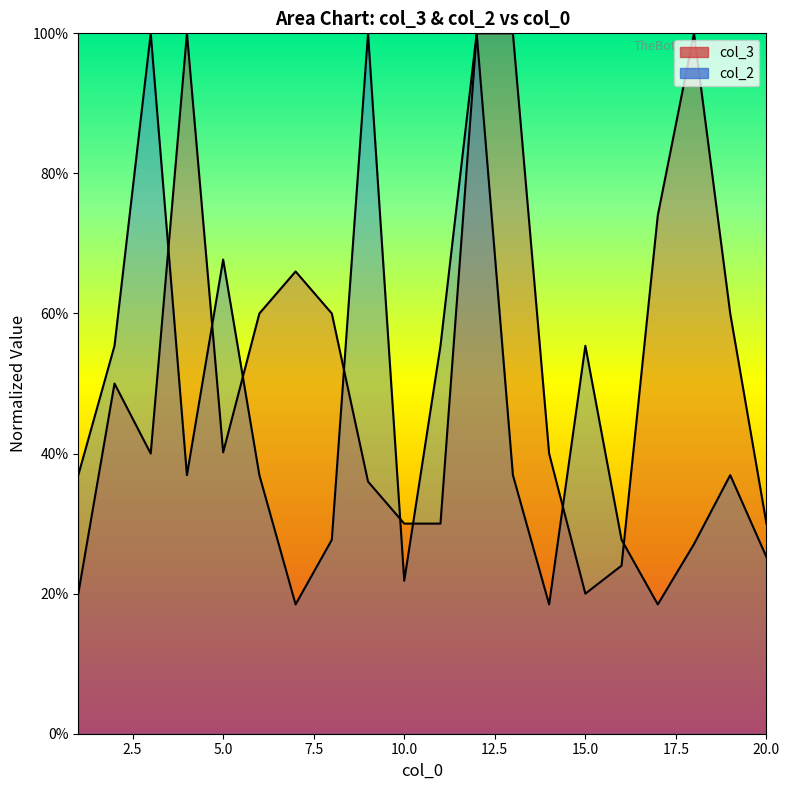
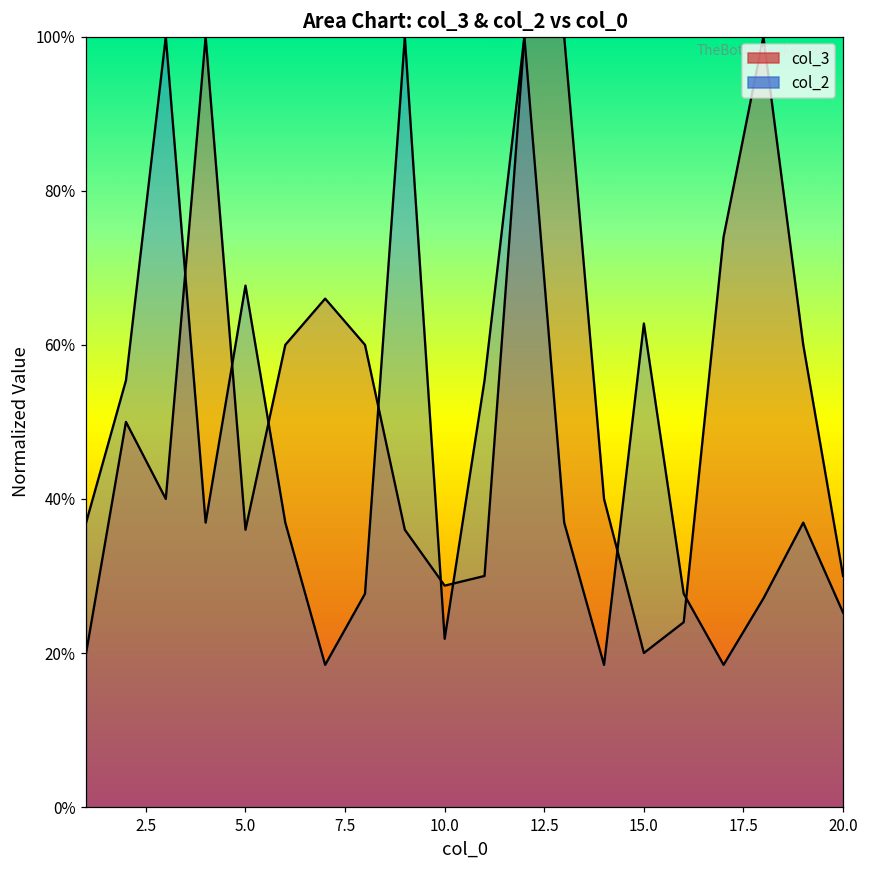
col_3, 5.0: 40% -> 36%
col_3, 10.0: 30% -> 29%
col_2, 15.0: 55% -> 63%
